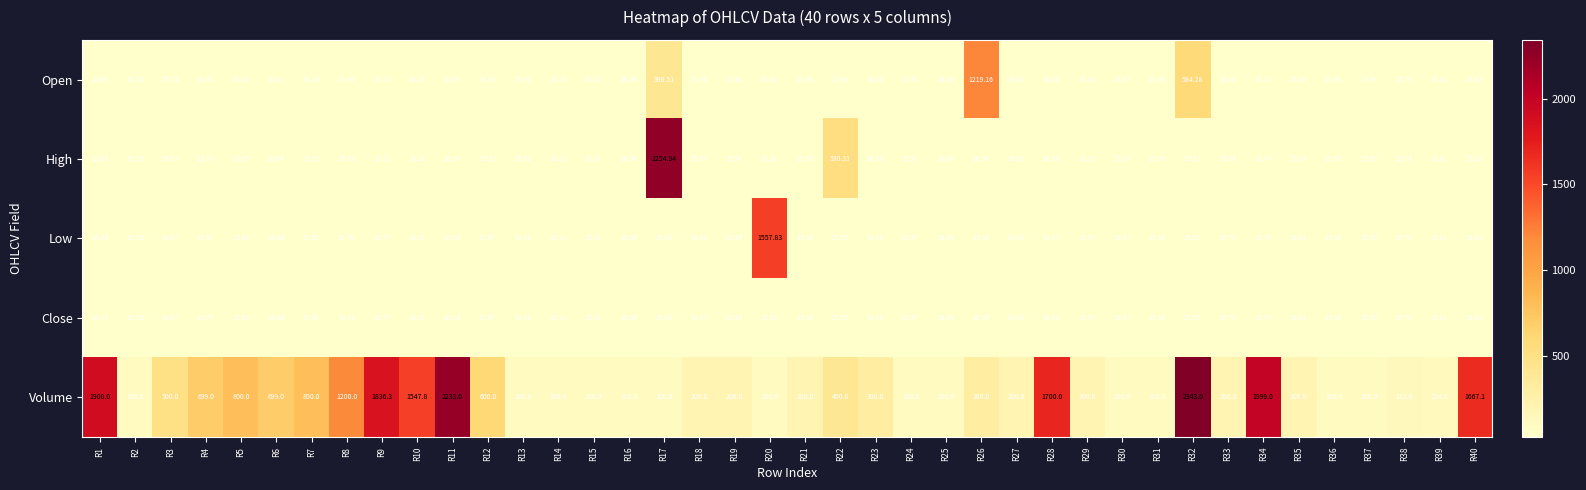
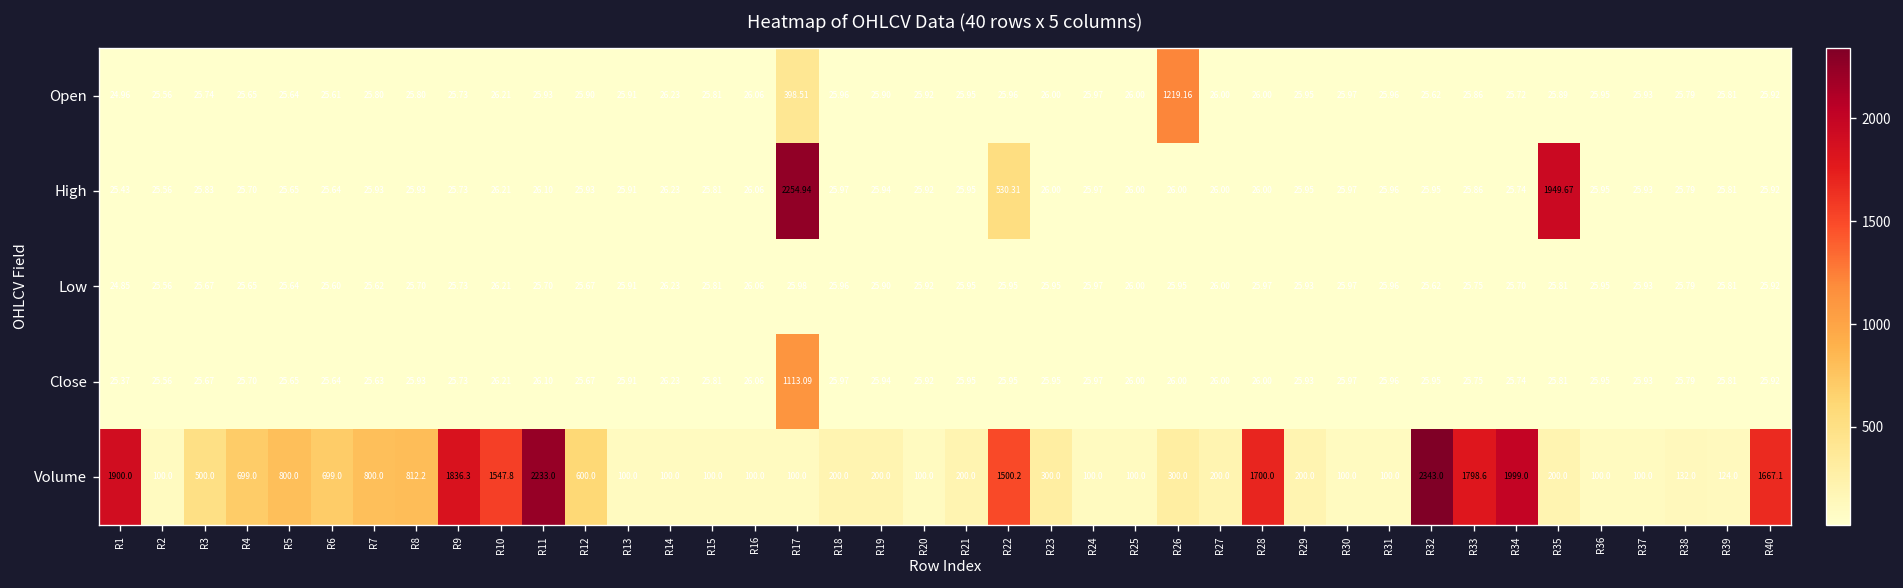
Open, R32: 584.28 -> 25.62
High, R35: 25.89 -> 1949.67
Low, R20: 1557.83 -> 25.92
Close, R17: 25.98 -> 1113.09
Volume, R8: 1200.0 -> 812.2
Volume, R22: 400.0 -> 1500.2
Volume, R33: 200.0 -> 1798.6
